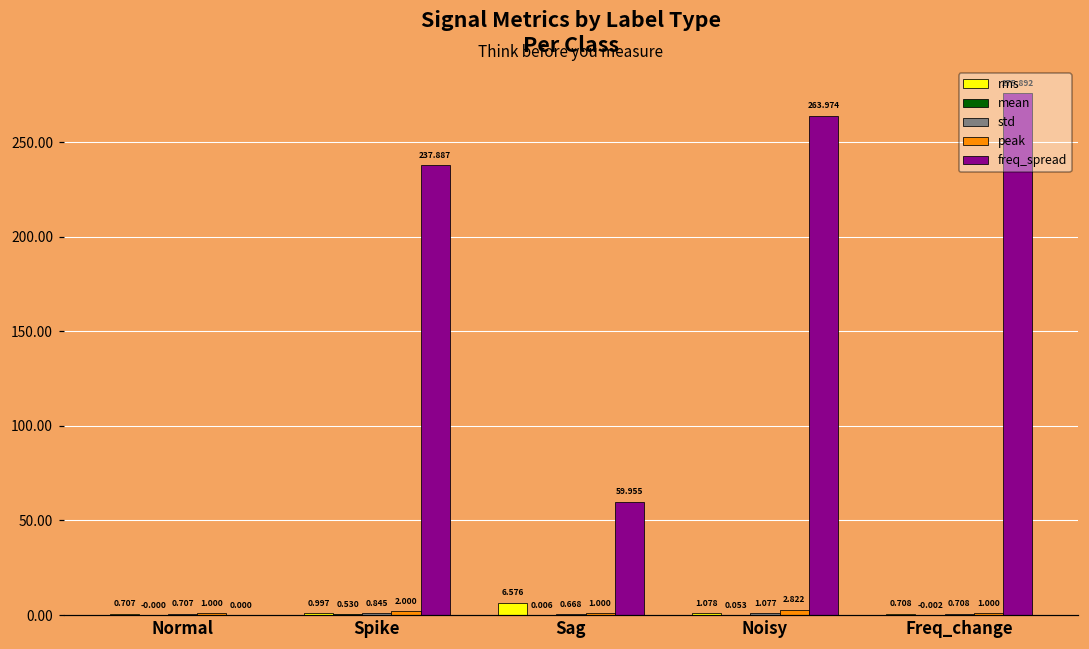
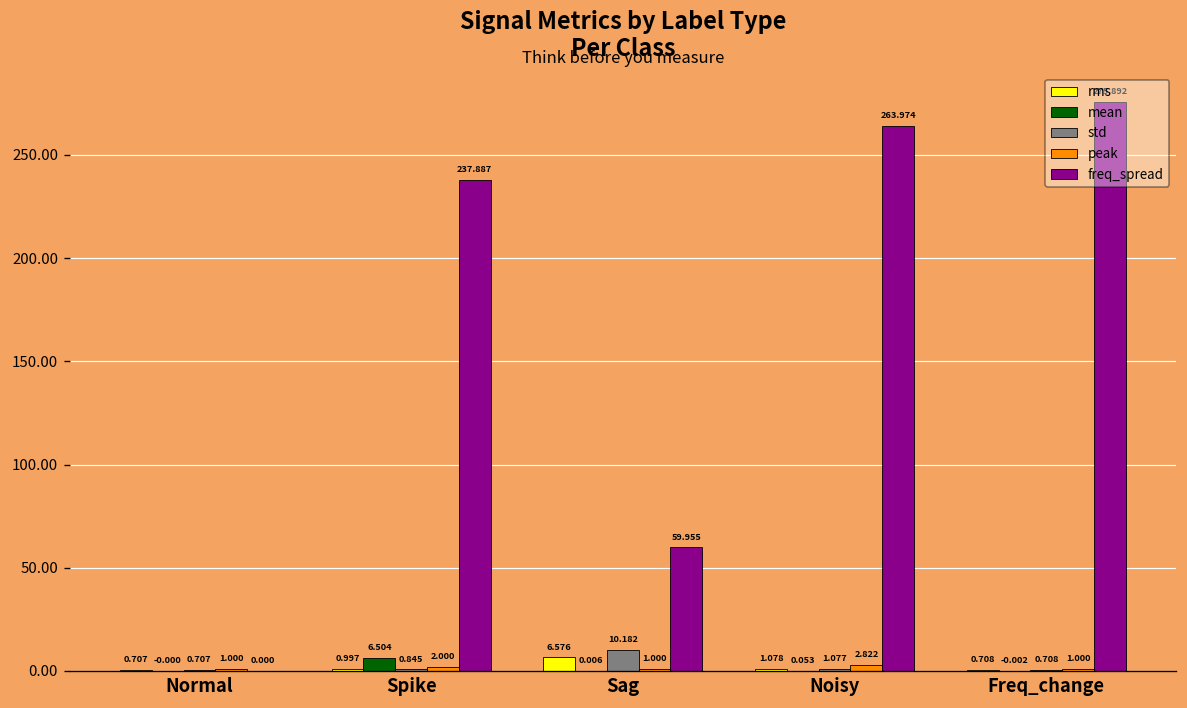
mean, Spike: 0.530 -> 6.504
std, Sag: 0.668 -> 10.182
